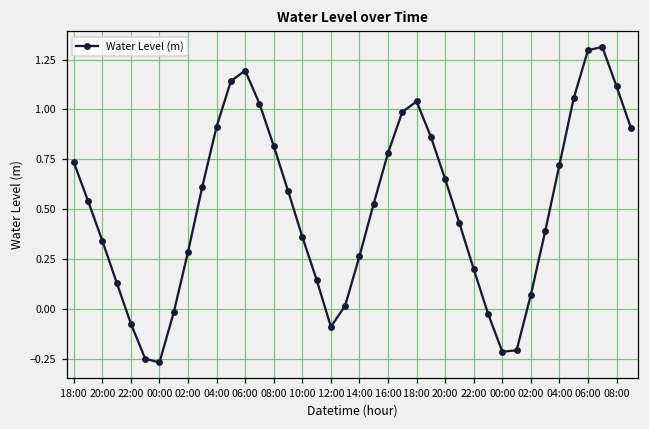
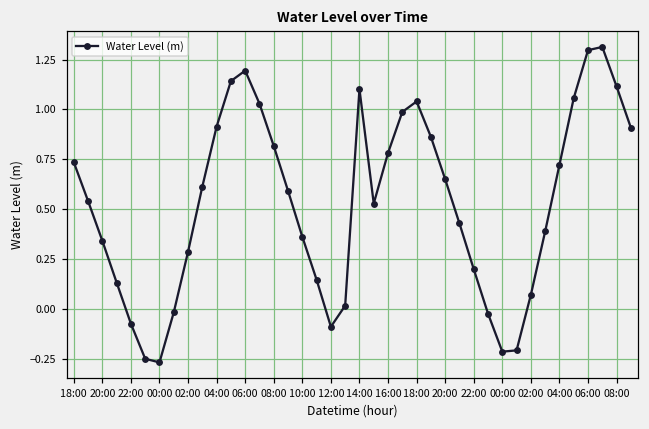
14:00: 0.26 -> 1.10
